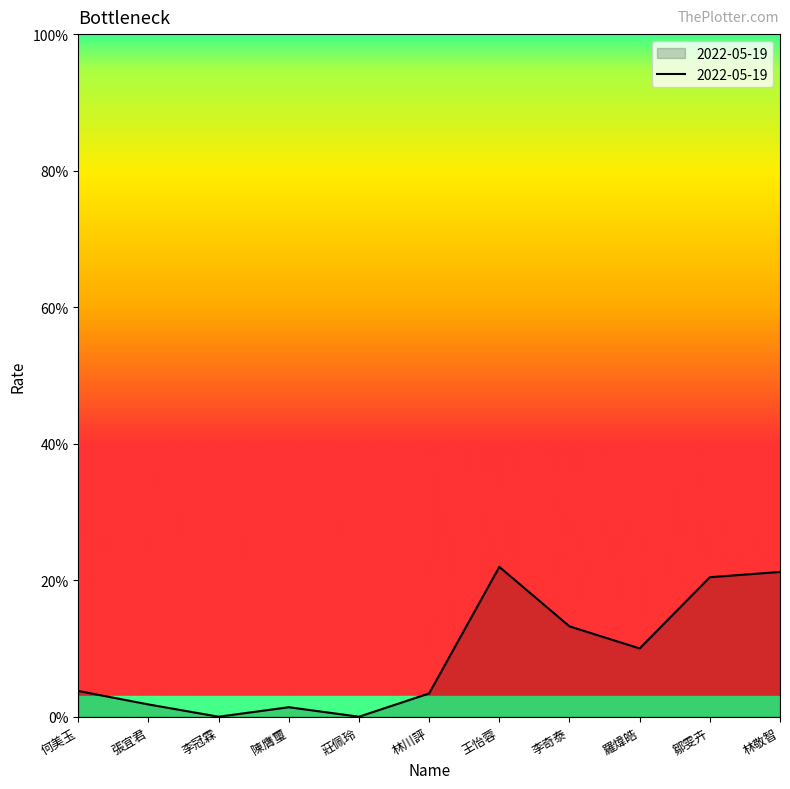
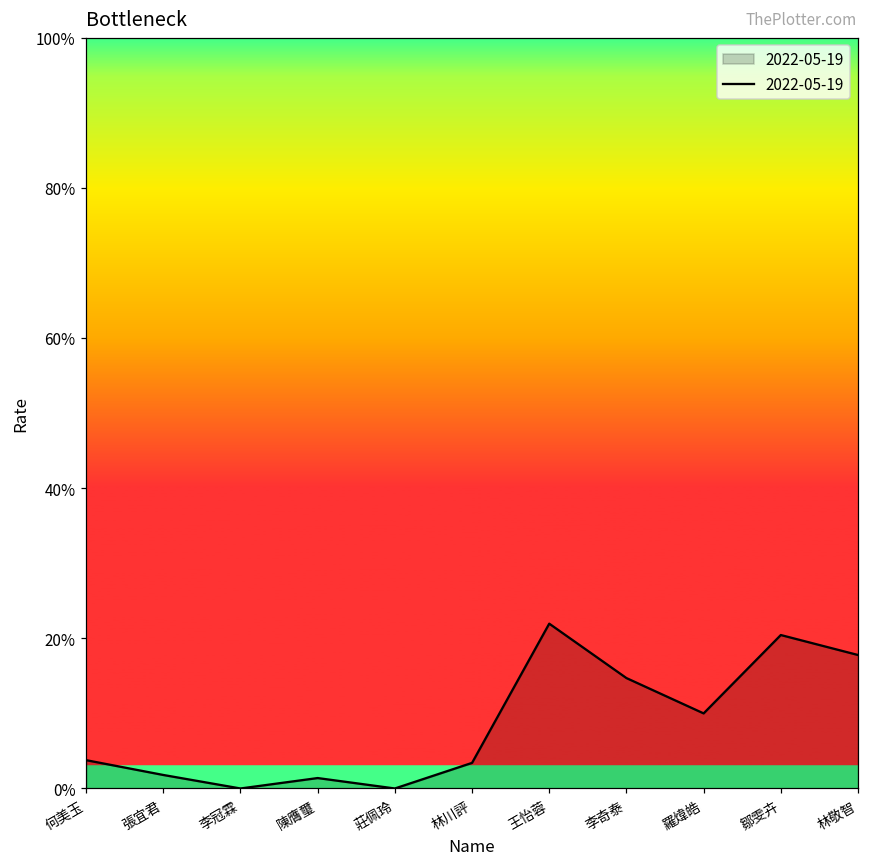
李奇泰: 13% -> 15%
林敬智: 21% -> 18%
